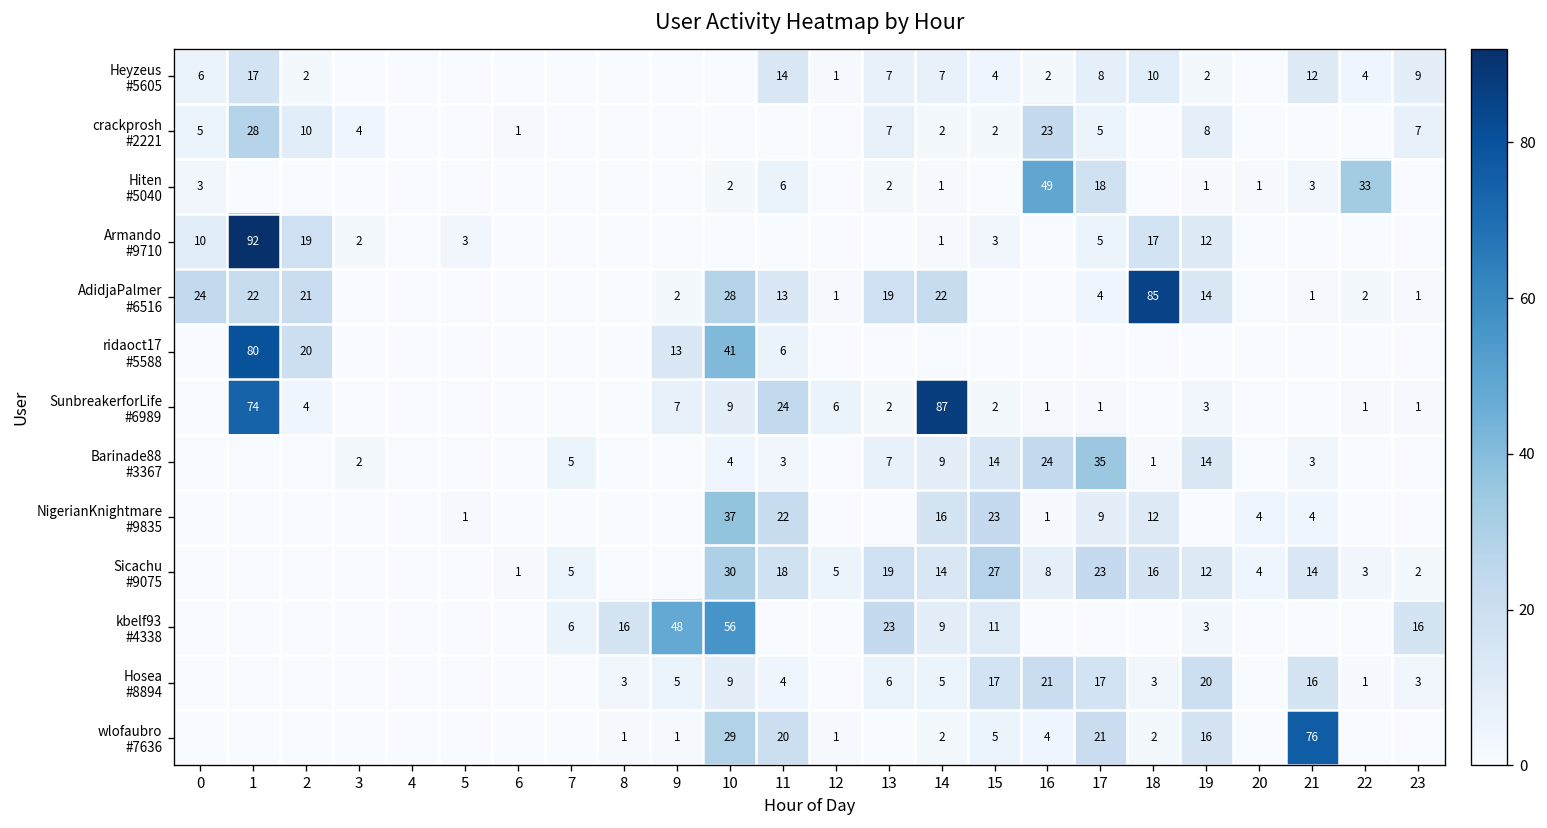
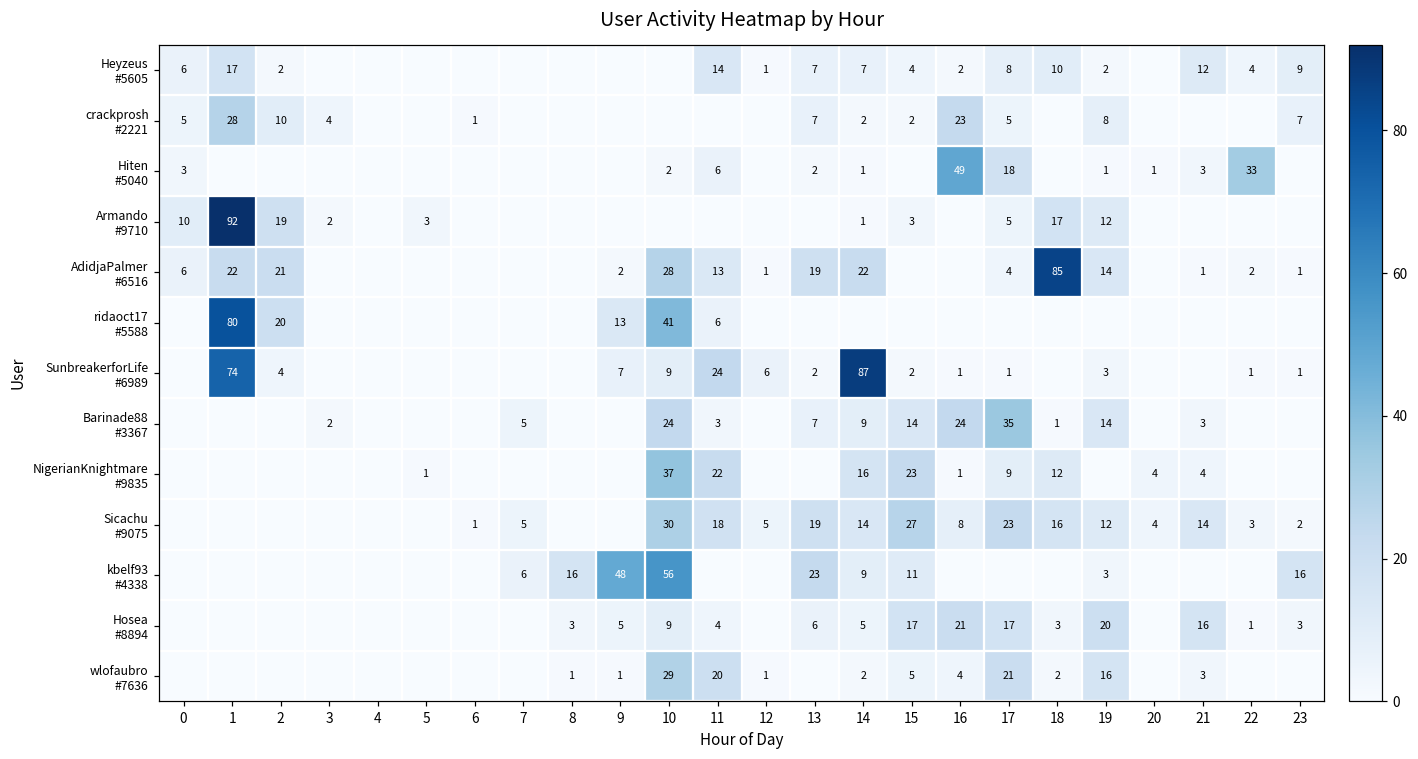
AdidjaPalmer #6516, 0: 24 -> 6
Barinade88 #3367, 10: 4 -> 24
wlofaubro #7636, 21: 76 -> 3
